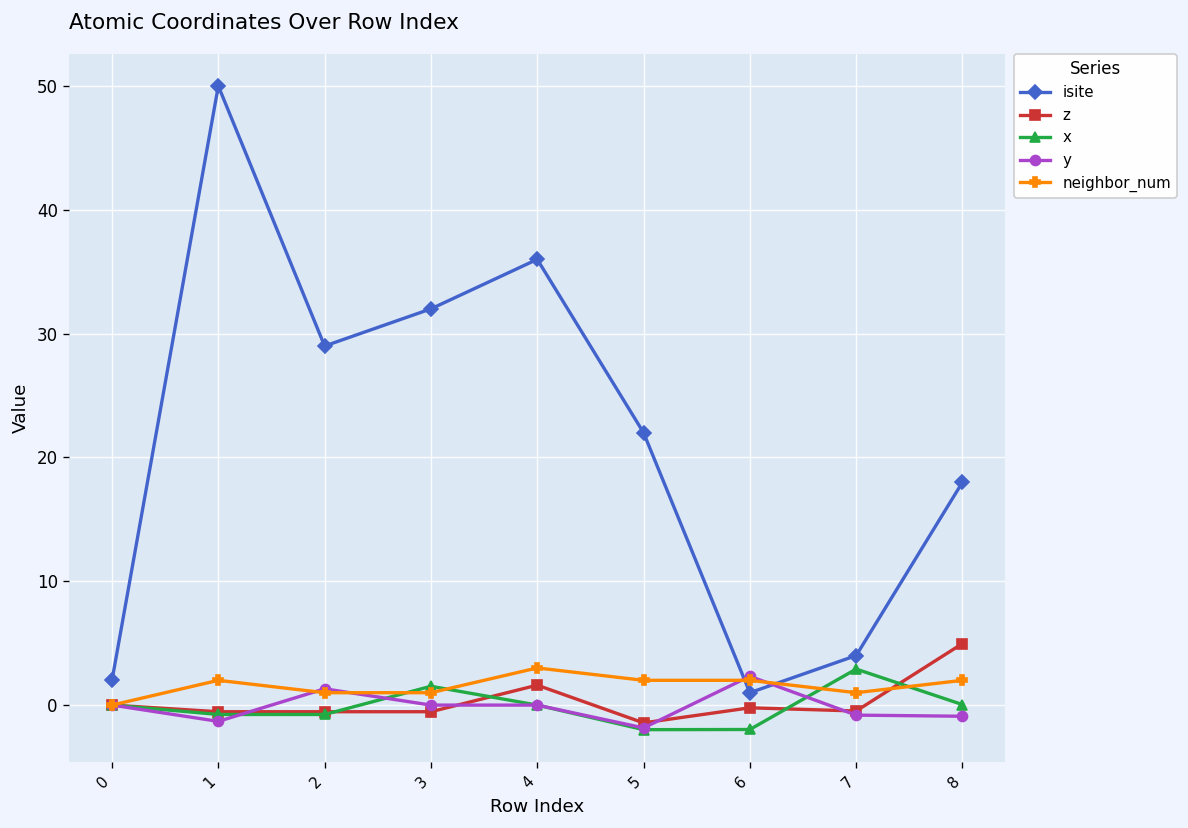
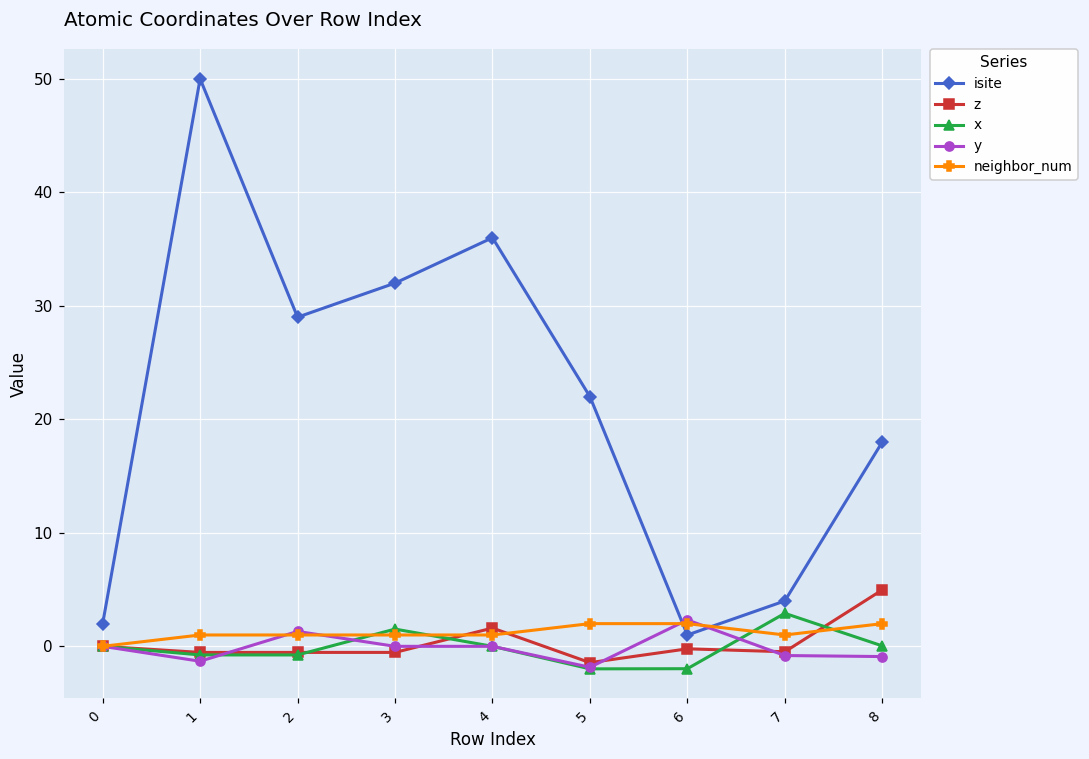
neighbor_num, 1: 2 -> 1
neighbor_num, 4: 3 -> 1
